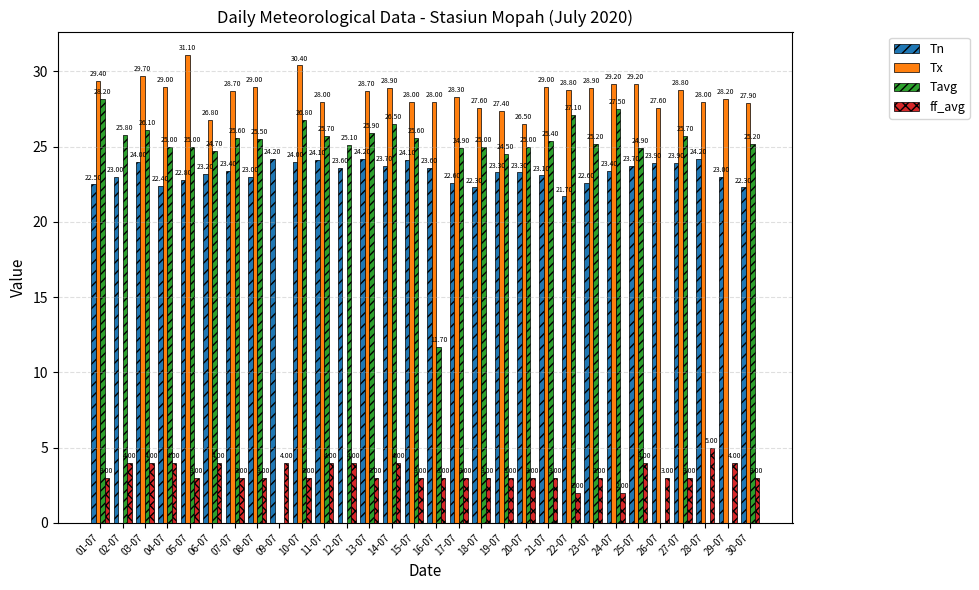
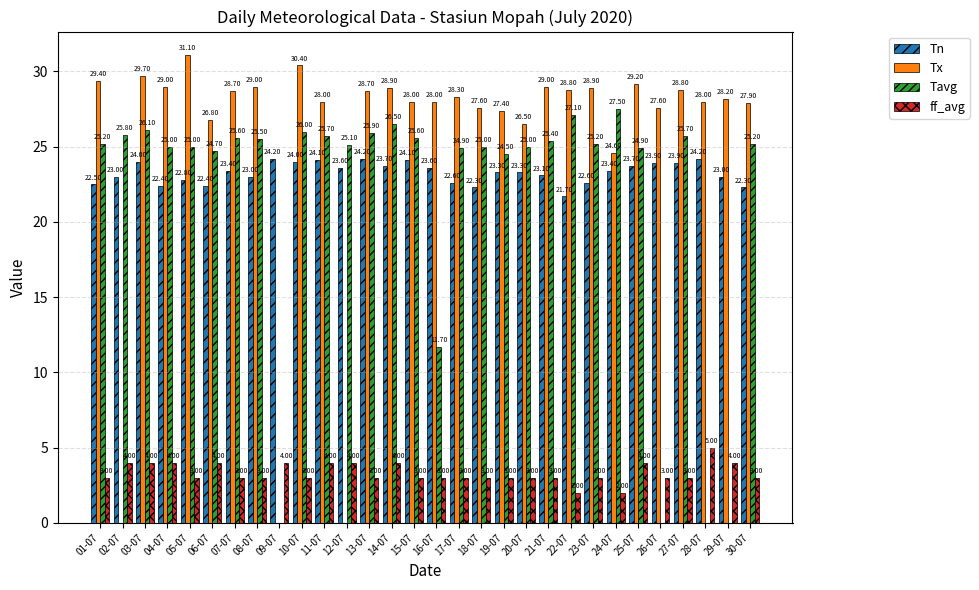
Tavg, 01-07: 28.20 -> 25.20
Tn, 06-07: 23.20 -> 22.40
Tavg, 10-07: 26.80 -> 26.00
Tx, 24-07: 29.20 -> 24.60
